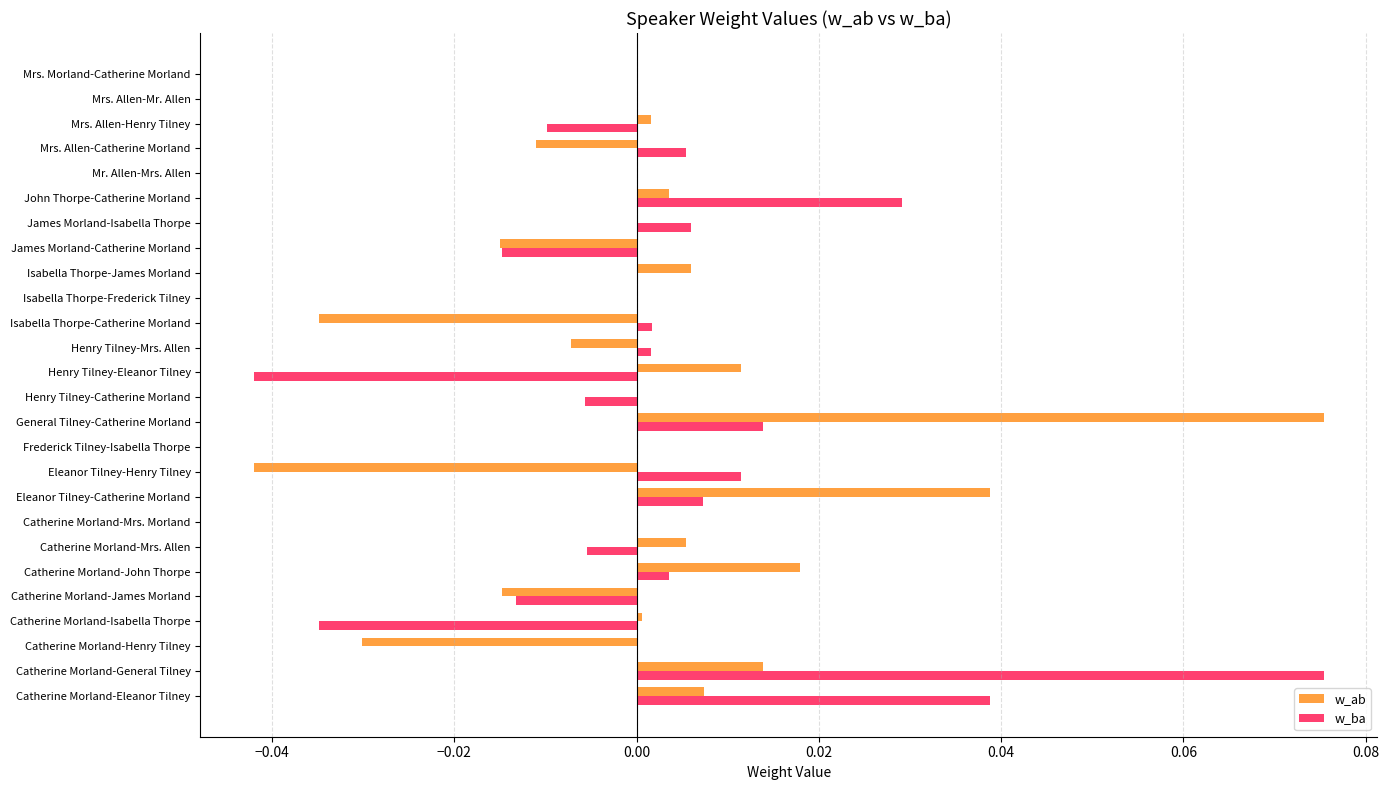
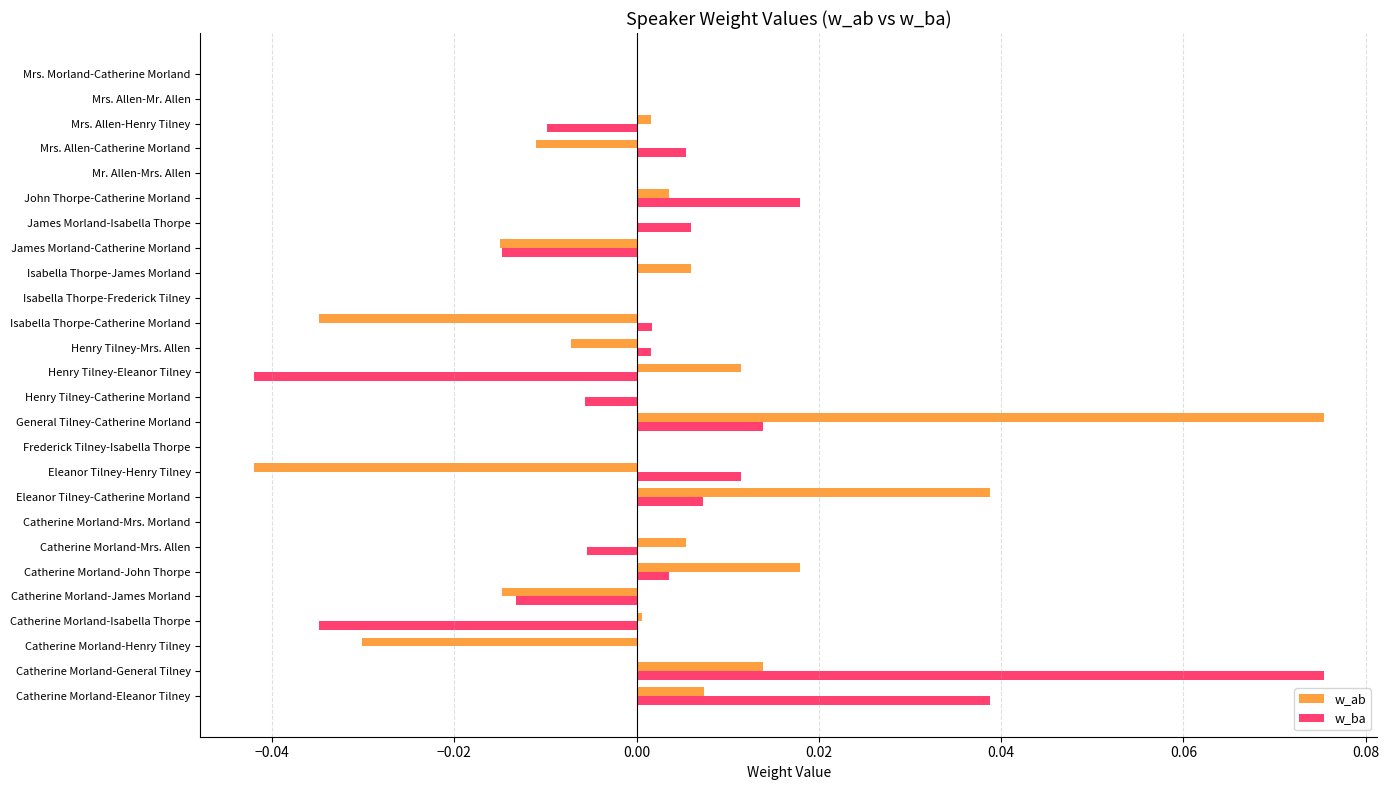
w_ba, John Thorpe-Catherine Morland: 0.029 -> 0.018
